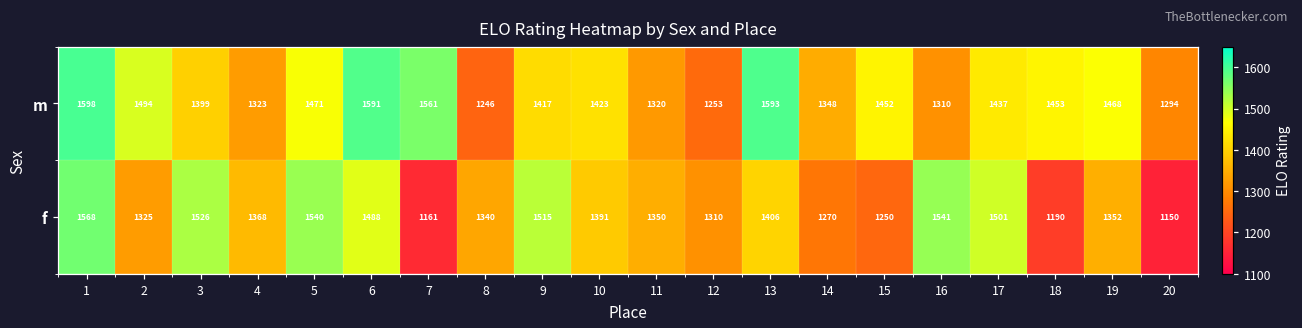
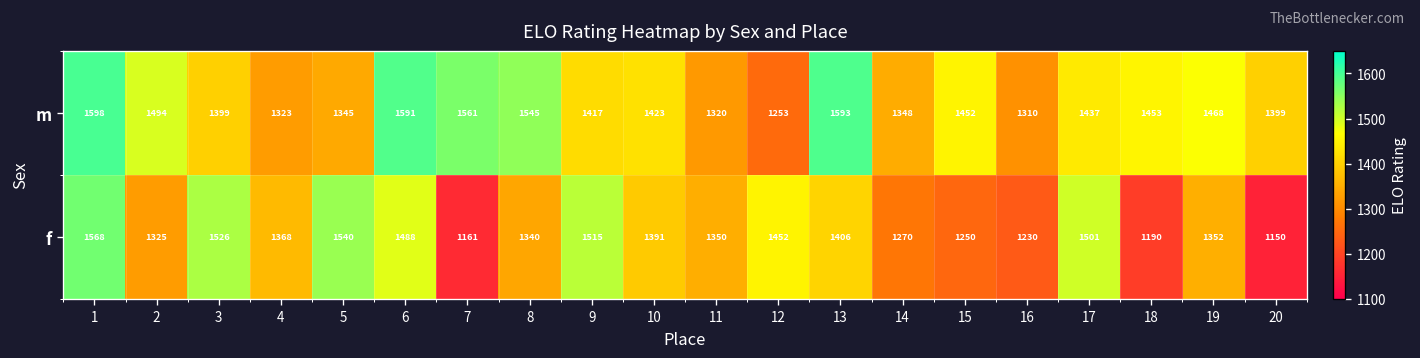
m, 5: 1471 -> 1345
m, 8: 1246 -> 1545
m, 20: 1294 -> 1399
f, 12: 1310 -> 1452
f, 16: 1541 -> 1230
